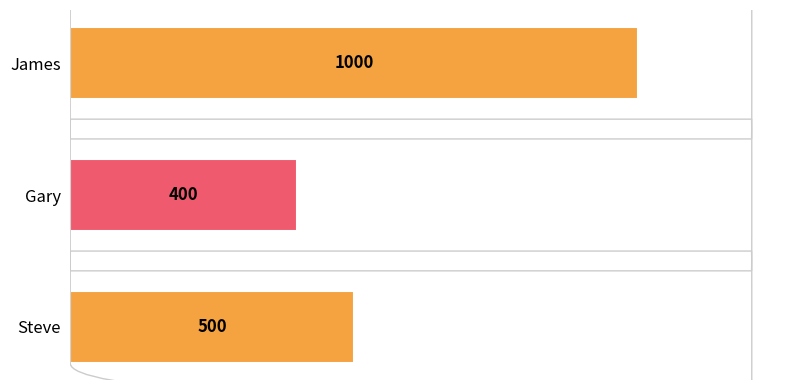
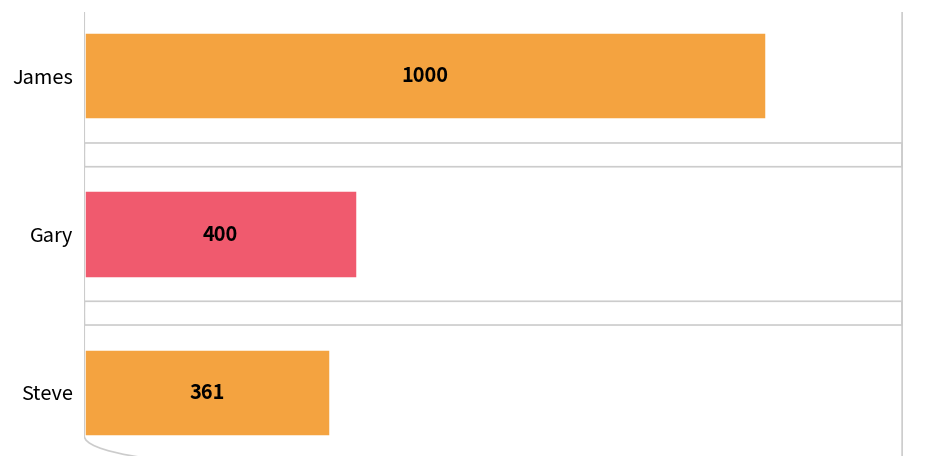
Steve: 500 -> 361
